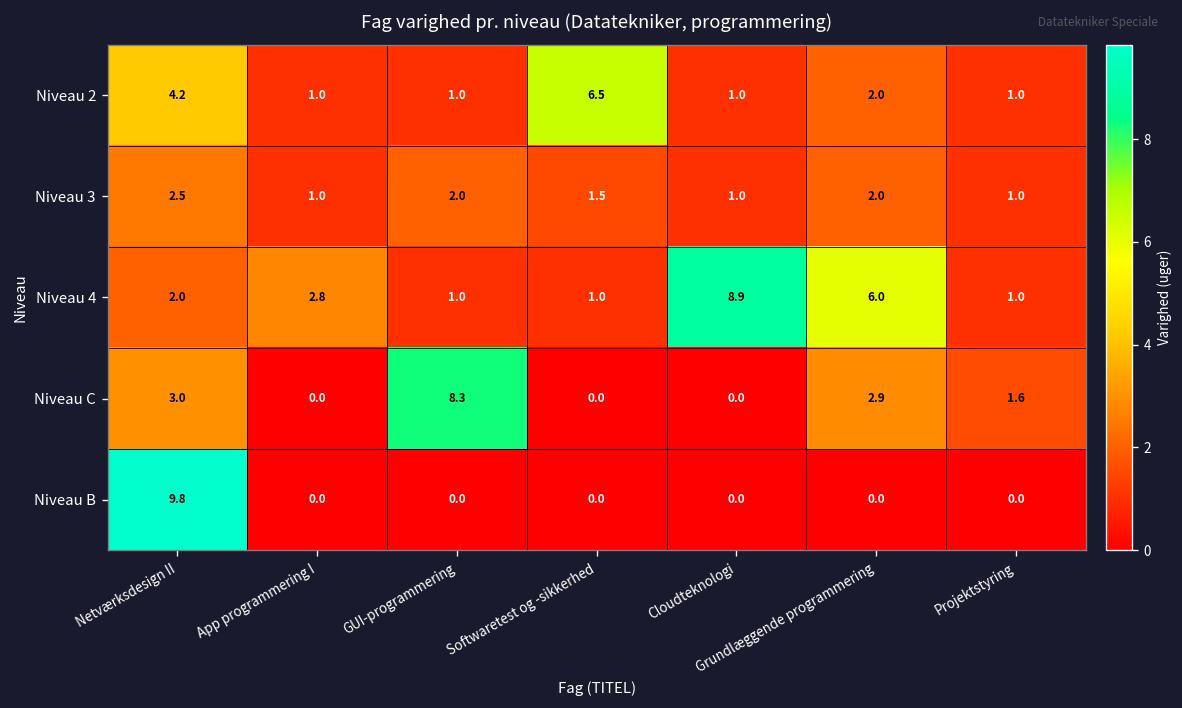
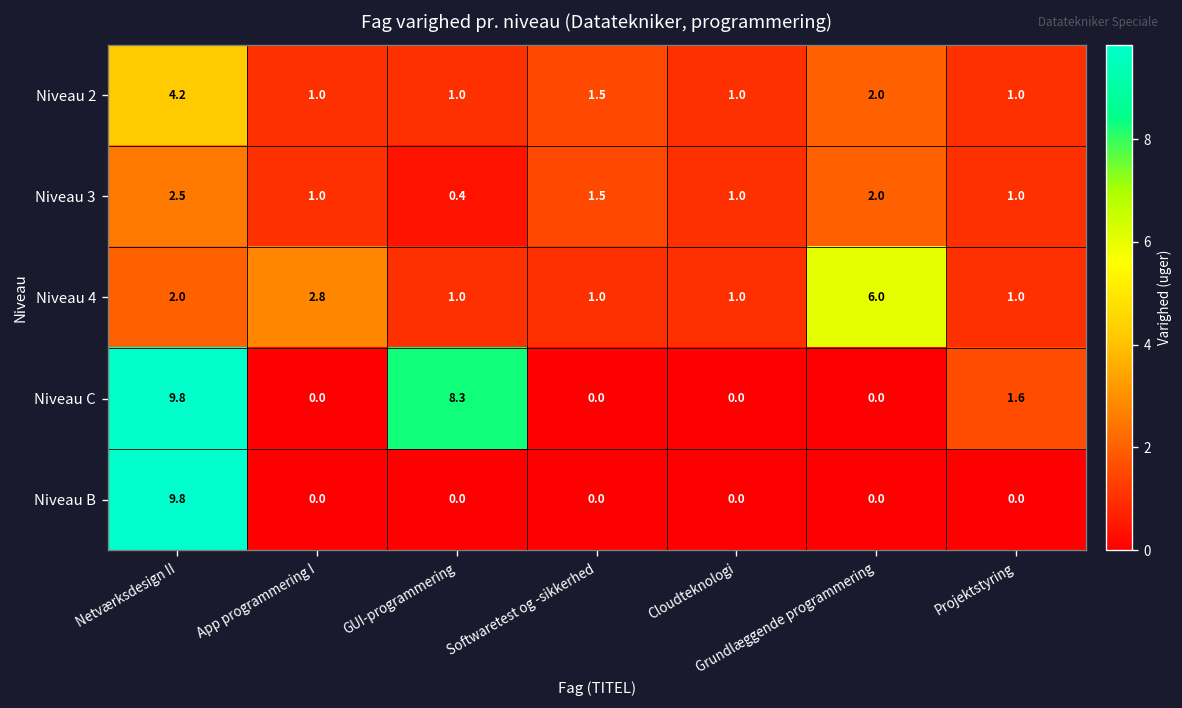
Niveau 2, Softwaretest og -sikkerhed: 6.5 -> 1.5
Niveau 3, GUI-programmering: 2.0 -> 0.4
Niveau 4, Cloudteknologi: 8.9 -> 1.0
Niveau C, Netværksdesign II: 3.0 -> 9.8
Niveau C, Grundlæggende programmering: 2.9 -> 0.0
